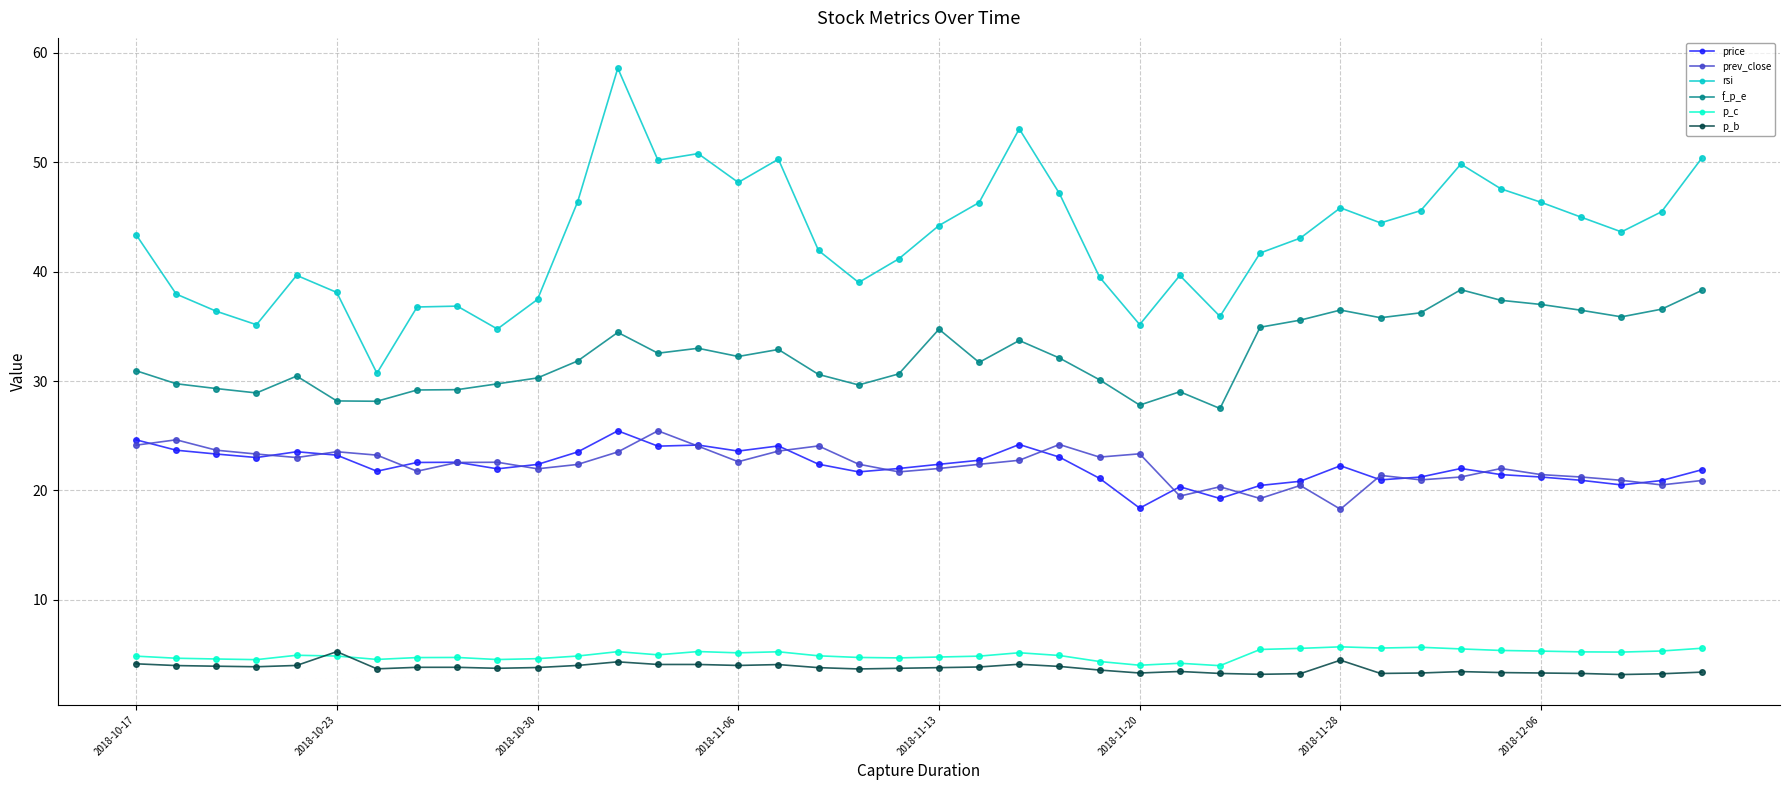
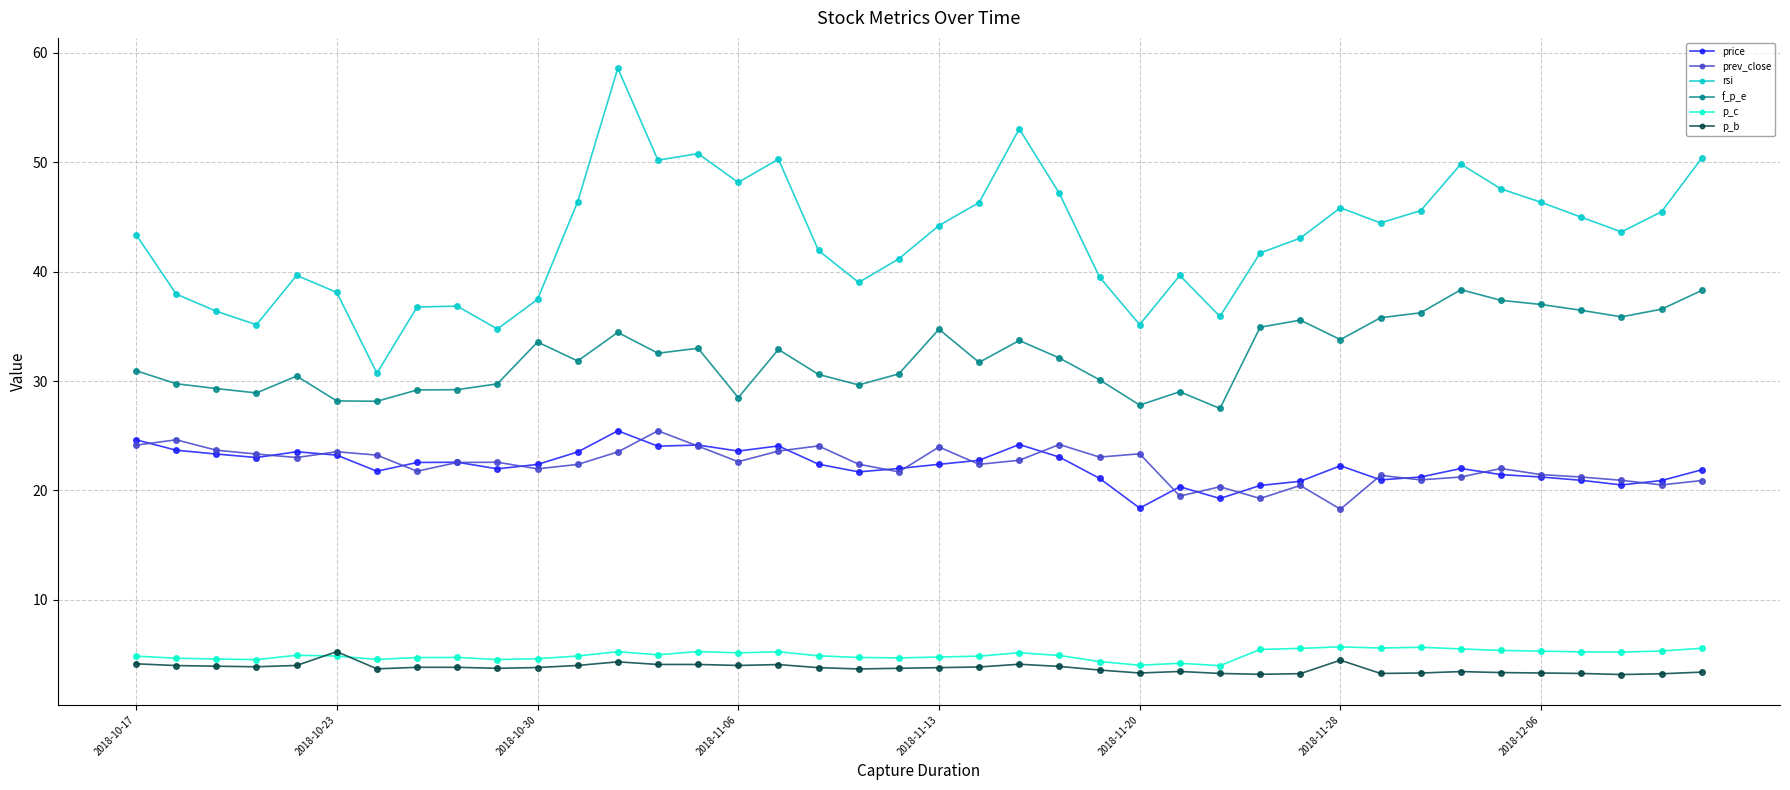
f_p_e, 2018-10-30: 30.3 -> 33.6
f_p_e, 2018-11-06: 32.2 -> 28.5
prev_close, 2018-11-13: 22.0 -> 24.0
f_p_e, 2018-11-28: 36.5 -> 33.8
